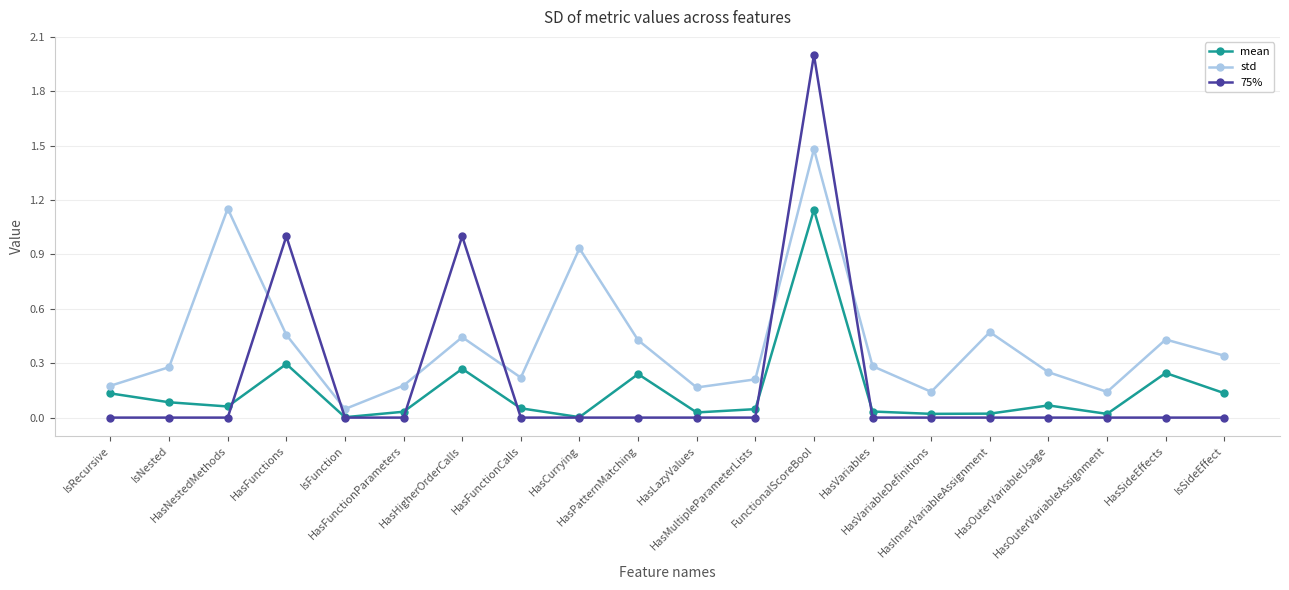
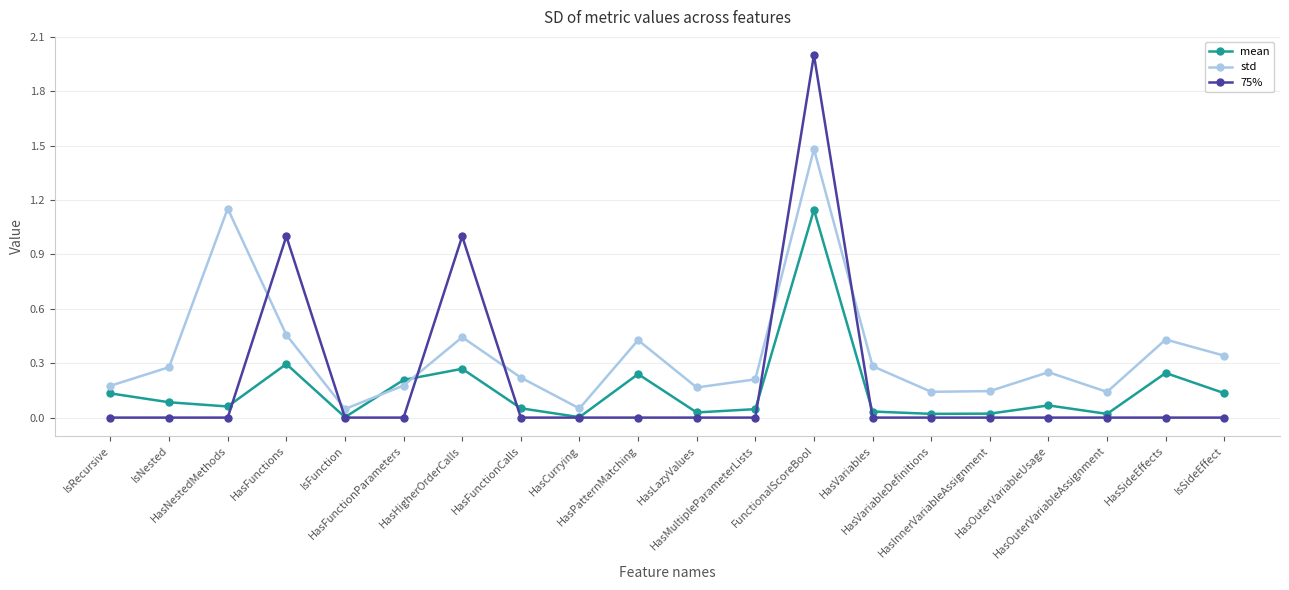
mean, HasFunctionParameters: 0.03 -> 0.21
std, HasCurrying: 0.93 -> 0.05
std, HasInnerVariableAssignment: 0.47 -> 0.15
